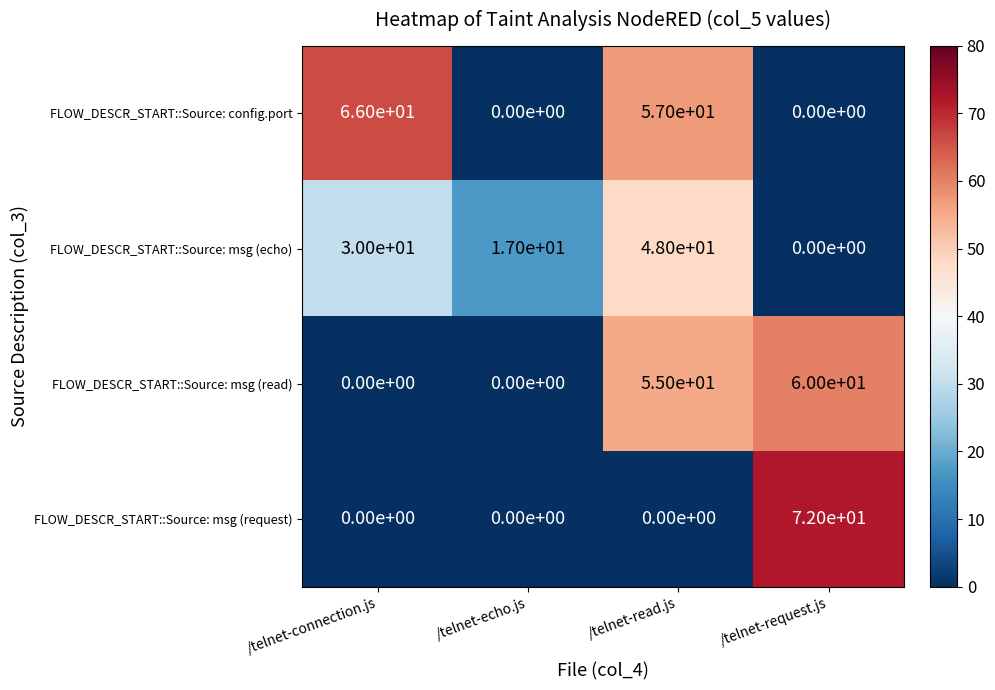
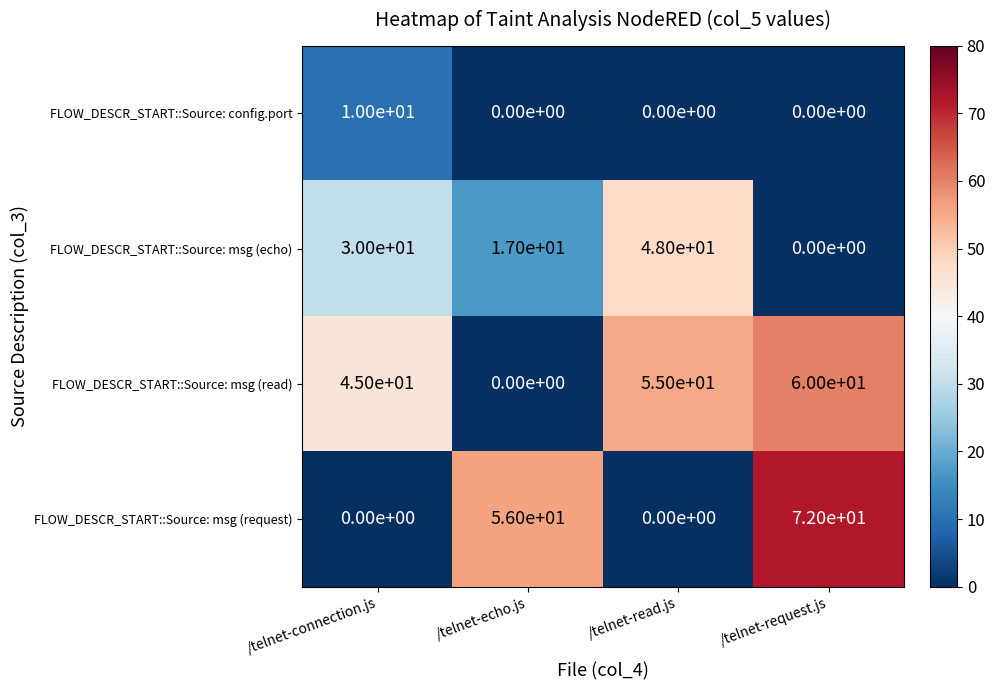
FLOW_DESCR_START::Source: config.port, /telnet-connection.js: 6.60e+01 -> 1.00e+01
FLOW_DESCR_START::Source: config.port, /telnet-read.js: 5.70e+01 -> 0.00e+00
FLOW_DESCR_START::Source: msg (read), /telnet-connection.js: 0.00e+00 -> 4.50e+01
FLOW_DESCR_START::Source: msg (request), /telnet-echo.js: 0.00e+00 -> 5.60e+01
